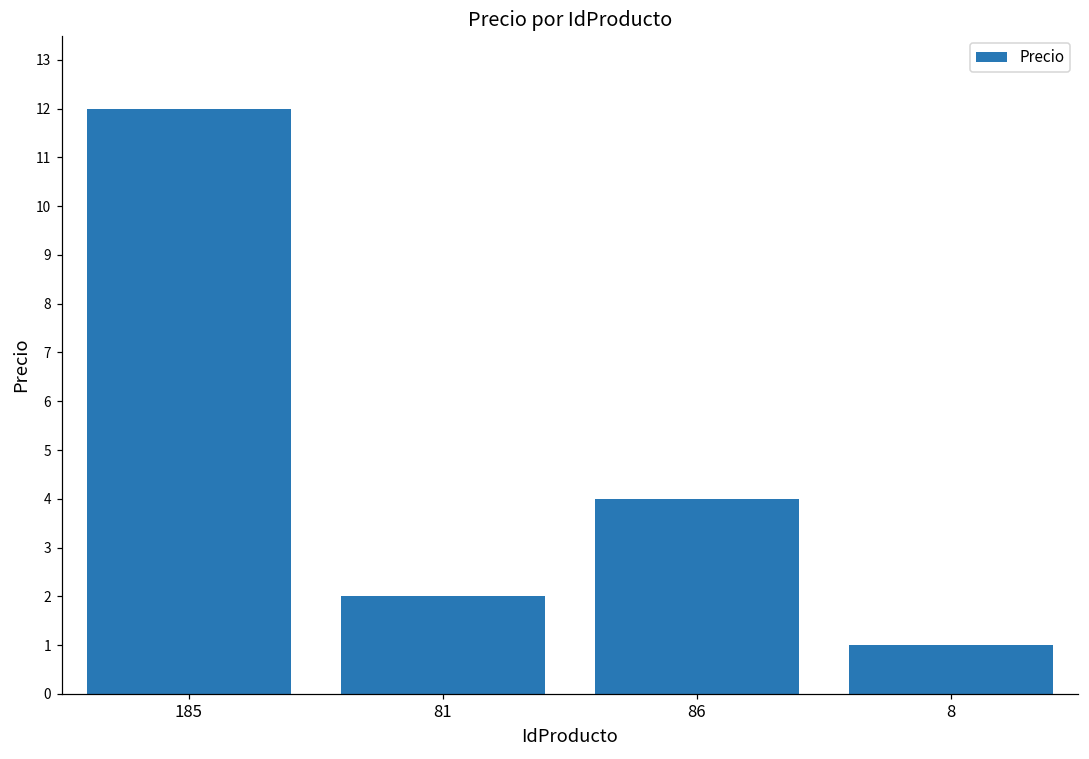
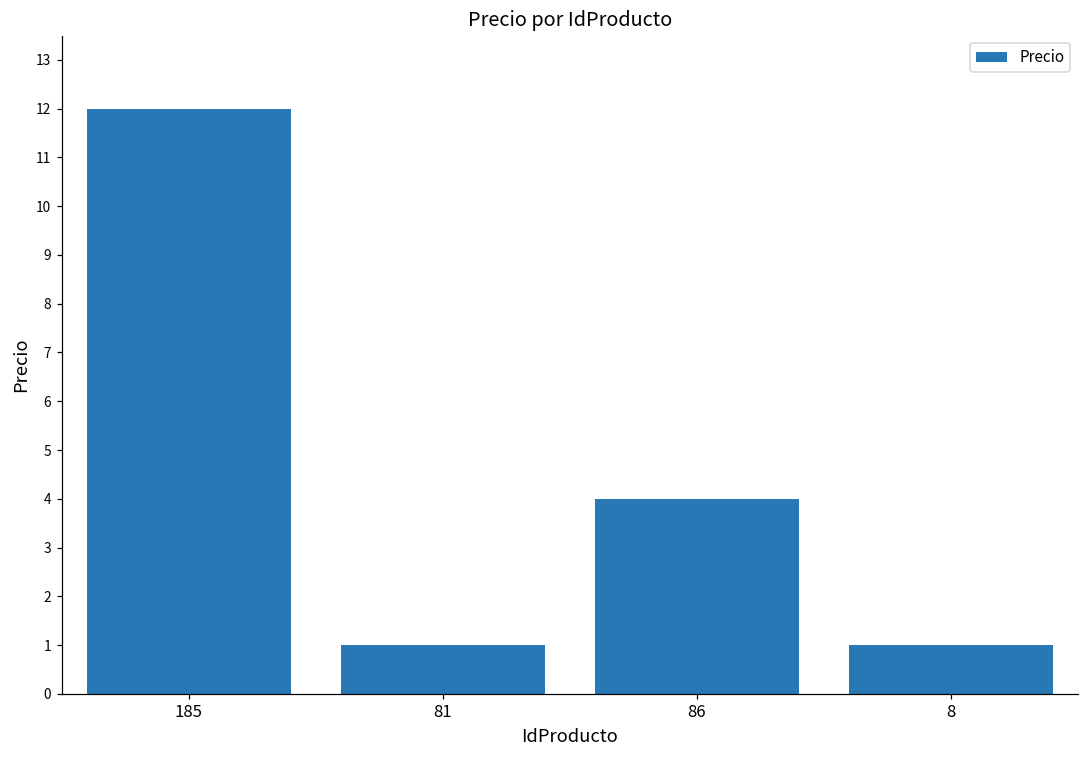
81: 2 -> 1
